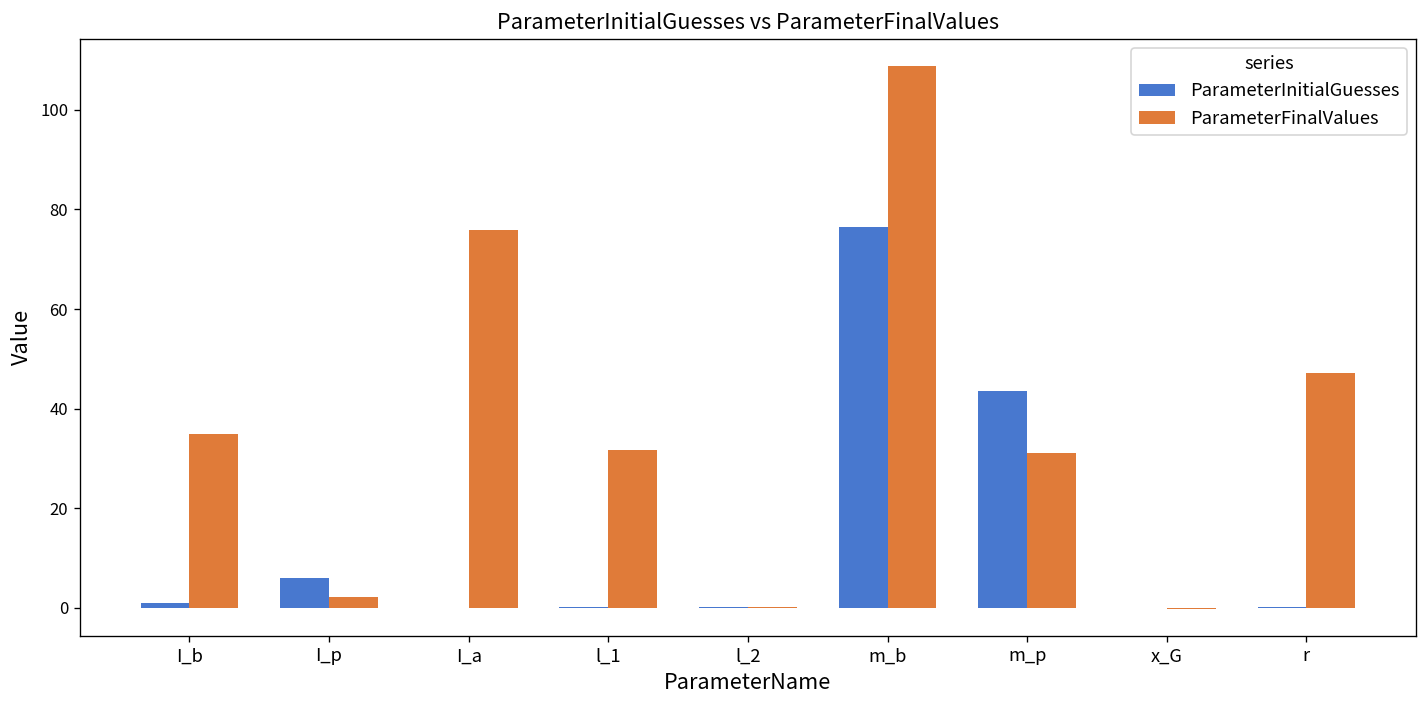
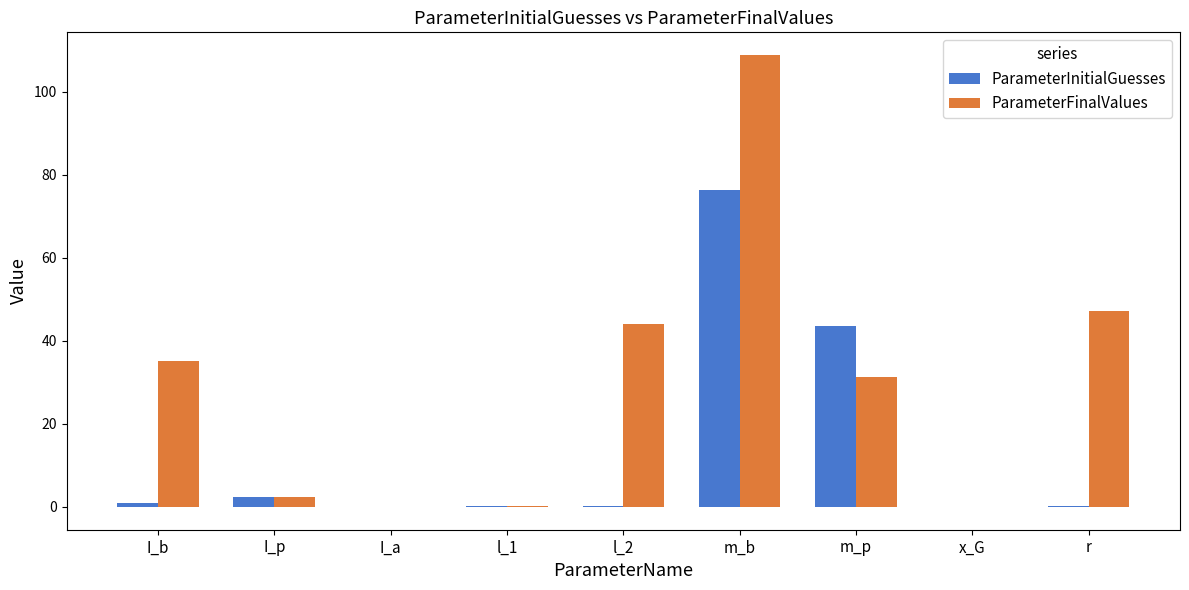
ParameterInitialGuesses, I_p: 6 -> 2
ParameterFinalValues, I_a: 76 -> 0
ParameterFinalValues, l_1: 32 -> 0
ParameterFinalValues, l_2: 0 -> 44
